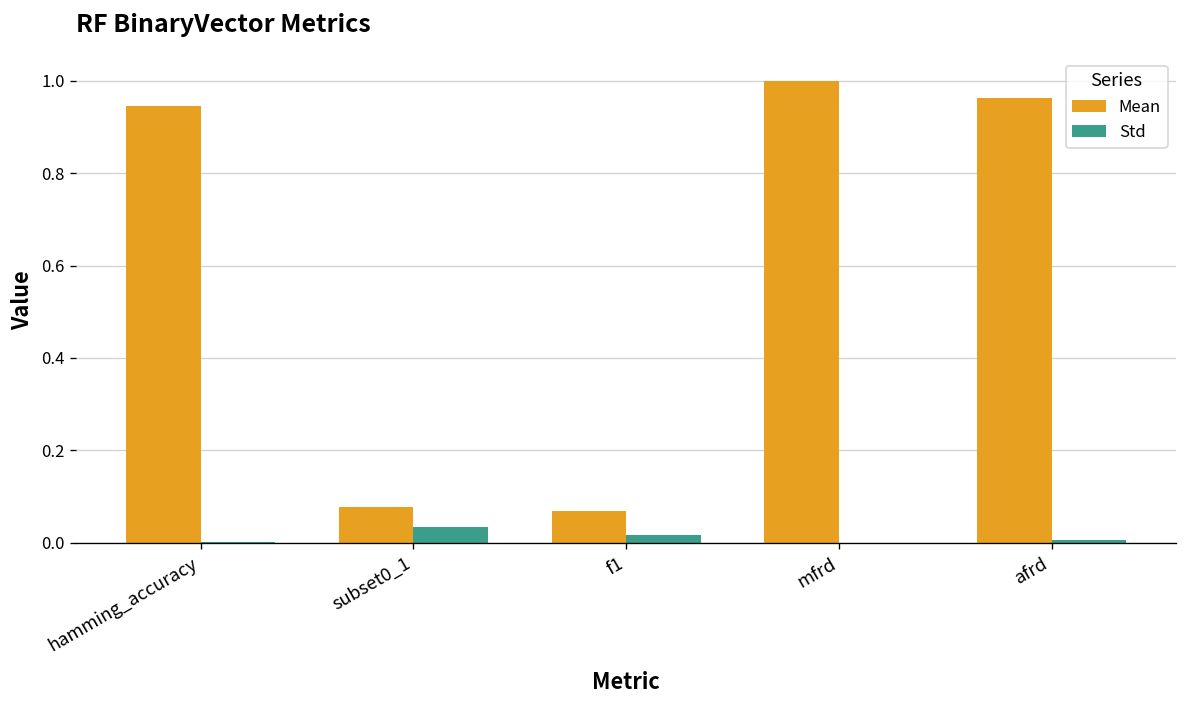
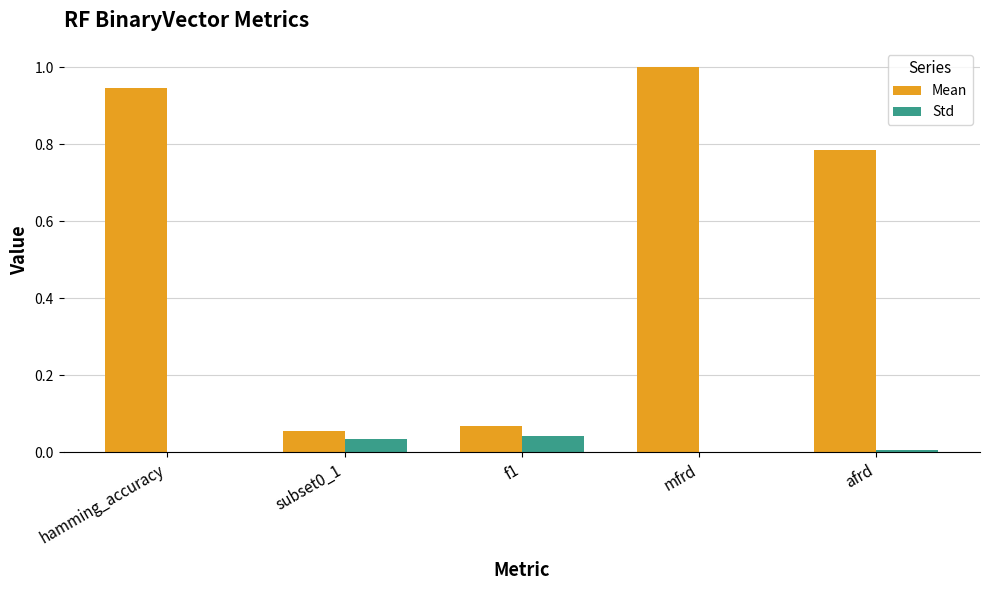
Mean, subset0_1: 0.08 -> 0.06
Std, f1: 0.02 -> 0.04
Mean, afrd: 0.96 -> 0.79
